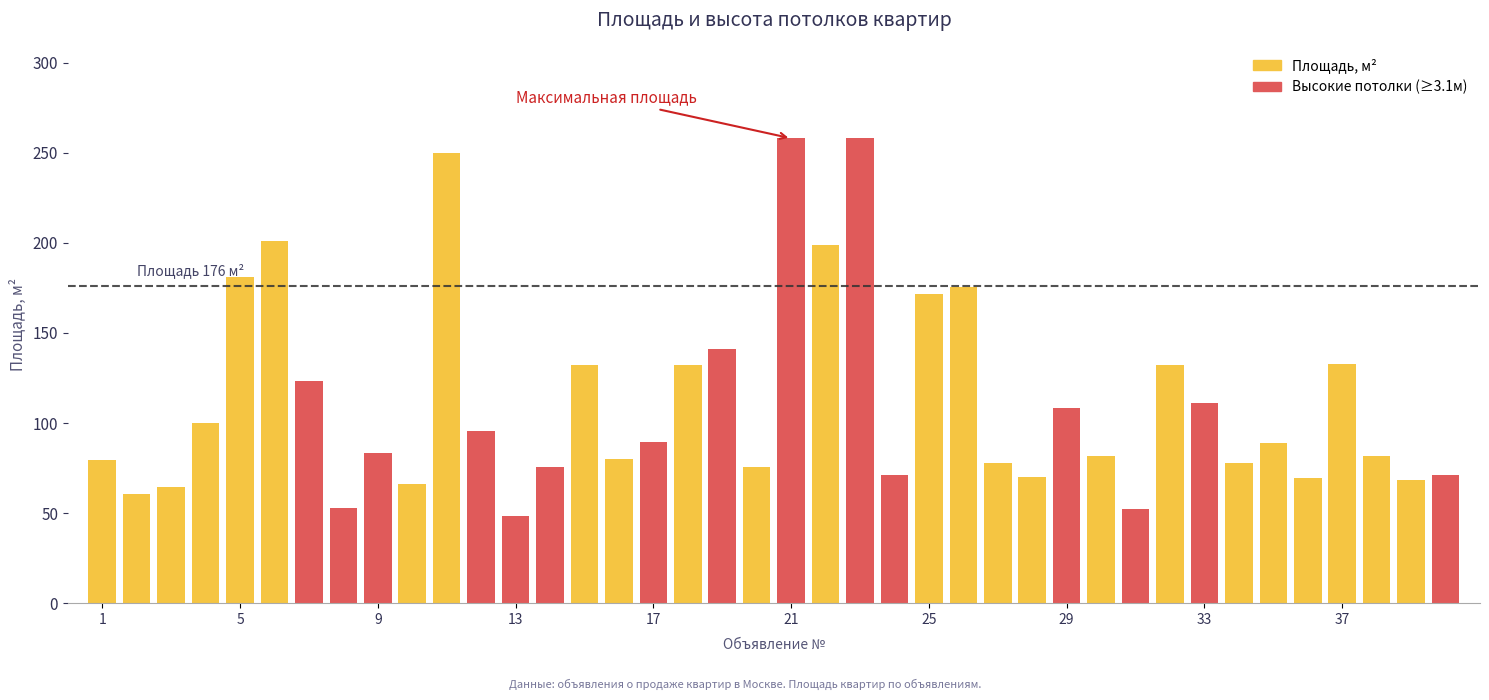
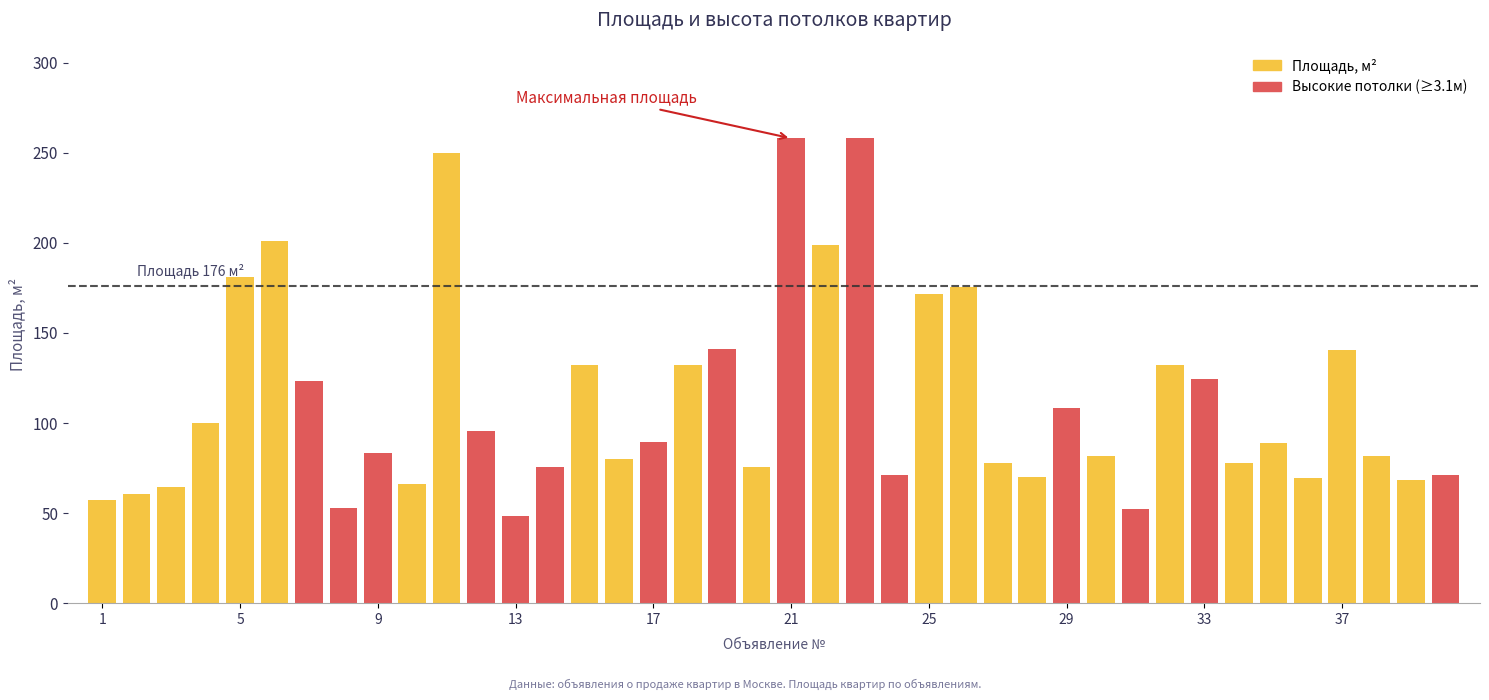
1: 79 -> 58
33: 111 -> 125
37: 133 -> 140
